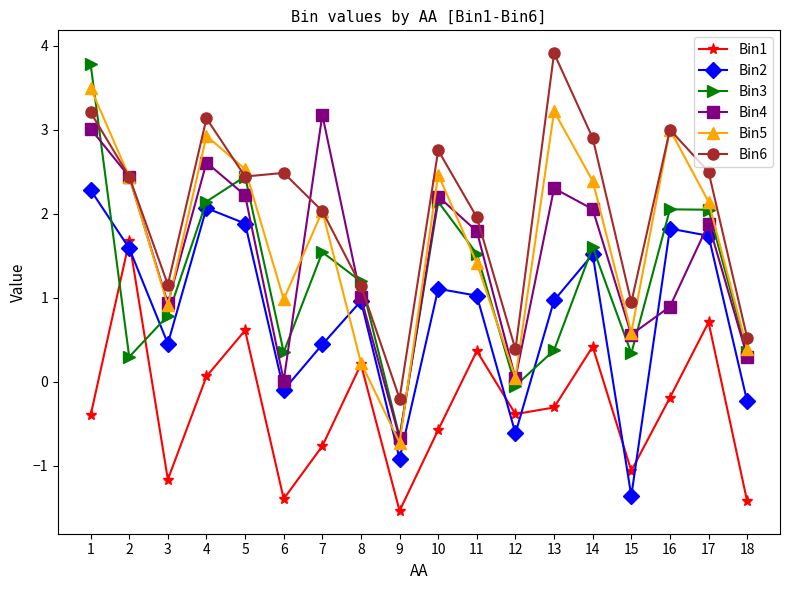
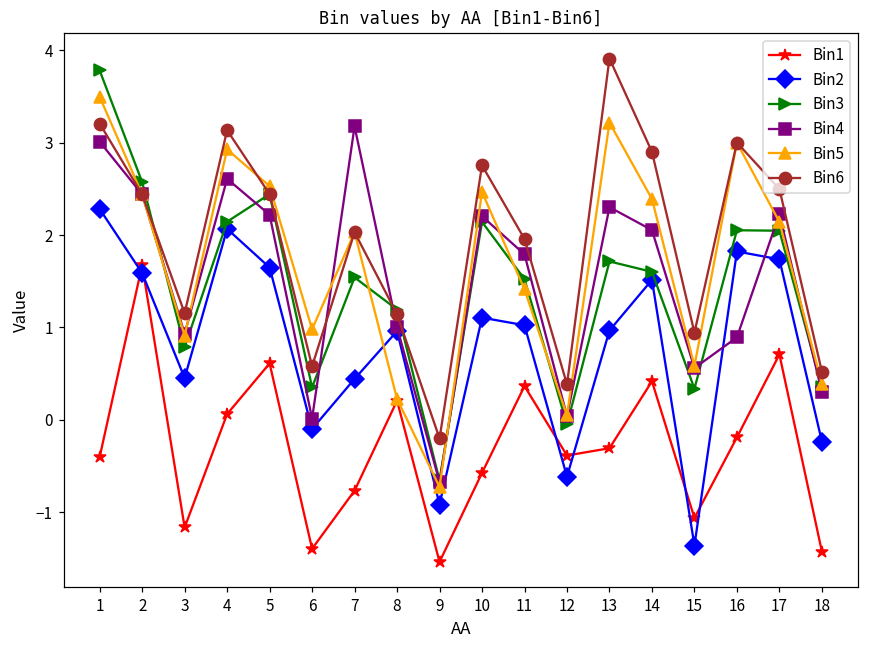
Bin3, 2: 0.3 -> 2.6
Bin2, 5: 1.9 -> 1.6
Bin6, 6: 2.5 -> 0.6
Bin3, 13: 0.4 -> 1.7
Bin4, 17: 1.9 -> 2.2
